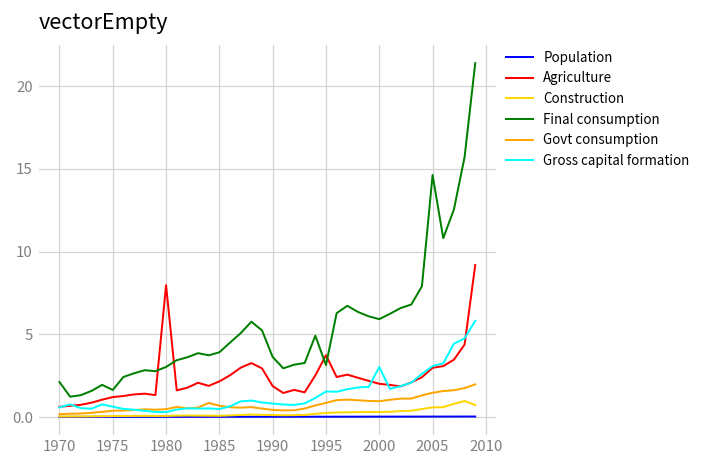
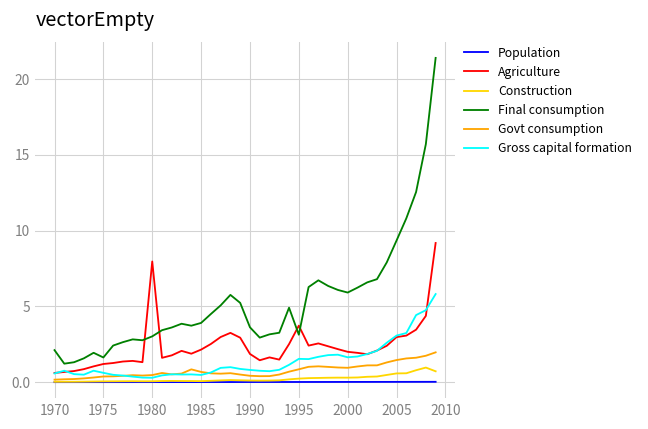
Gross capital formation, 2000: 3.0 -> 1.6
Final consumption, 2005: 14.6 -> 9.3
